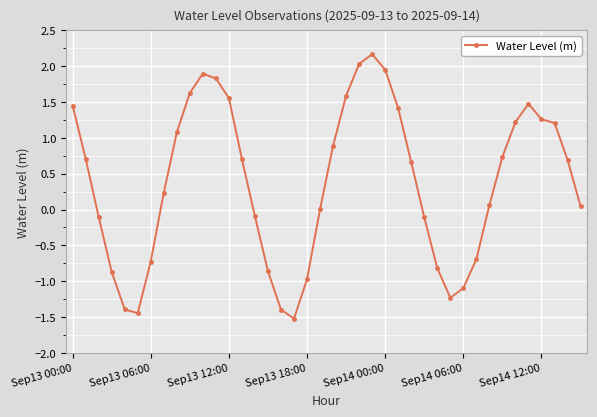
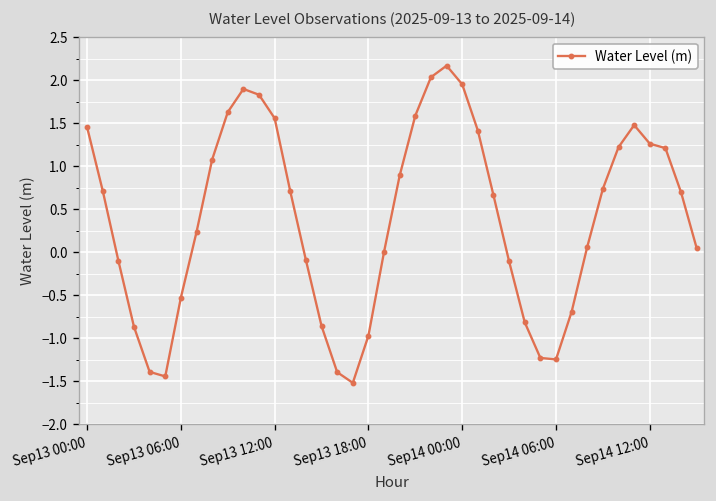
Sep13 06:00: -0.7 -> -0.5
Sep14 06:00: -1.1 -> -1.2
